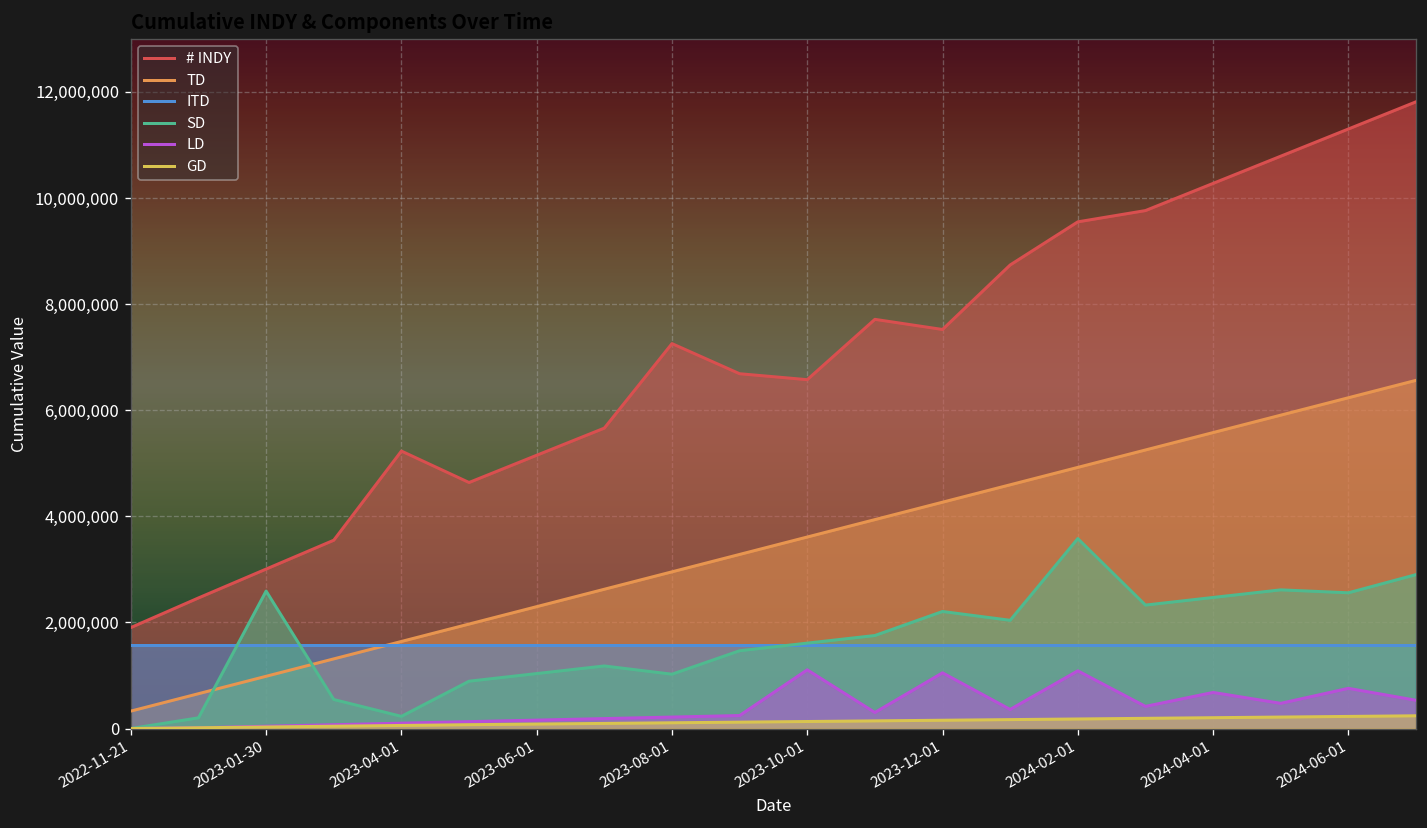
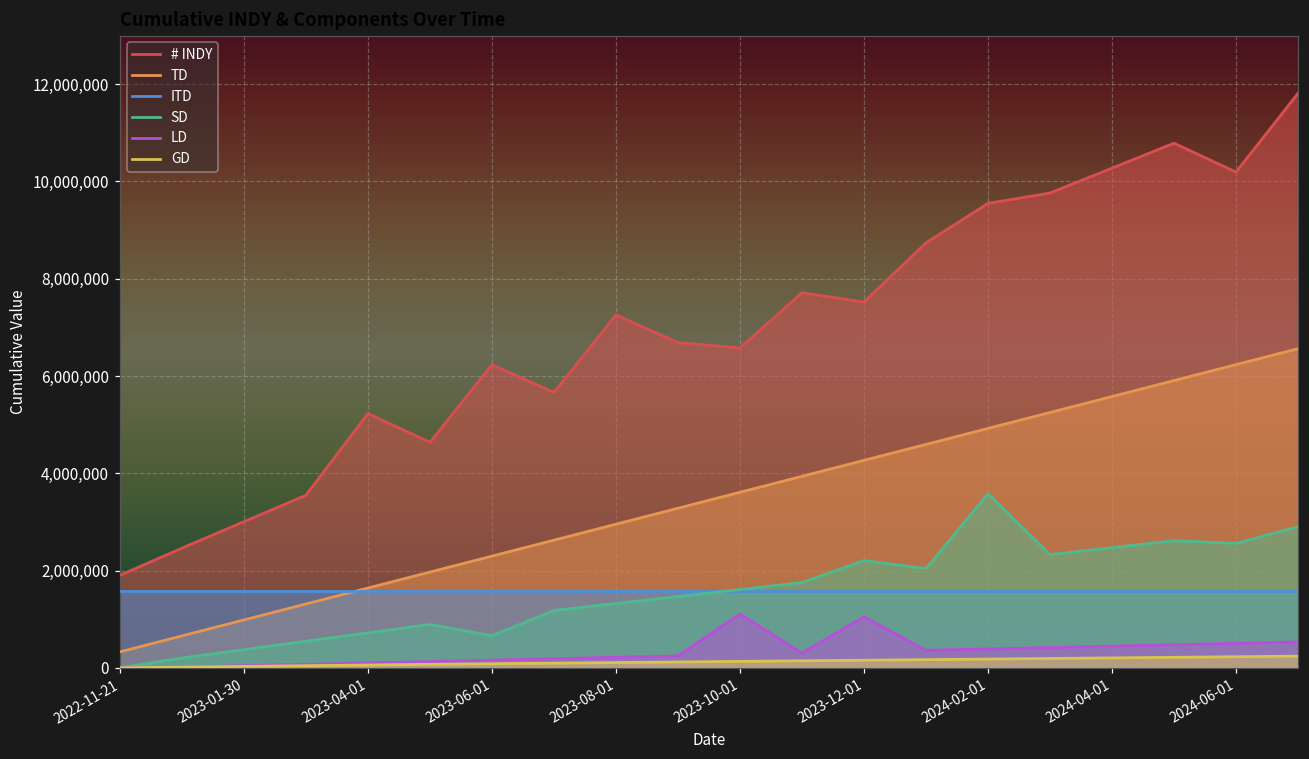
SD, 2023-01-30: 2,600,000 -> 400,000
SD, 2023-04-01: 200,000 -> 700,000
# INDY, 2023-06-01: 5,200,000 -> 6,200,000
SD, 2023-06-01: 1,000,000 -> 700,000
SD, 2023-08-01: 1,000,000 -> 1,300,000
LD, 2024-02-01: 1,100,000 -> 400,000
LD, 2024-04-01: 700,000 -> 400,000
# INDY, 2024-06-01: 11,300,000 -> 10,200,000
LD, 2024-06-01: 800,000 -> 500,000
